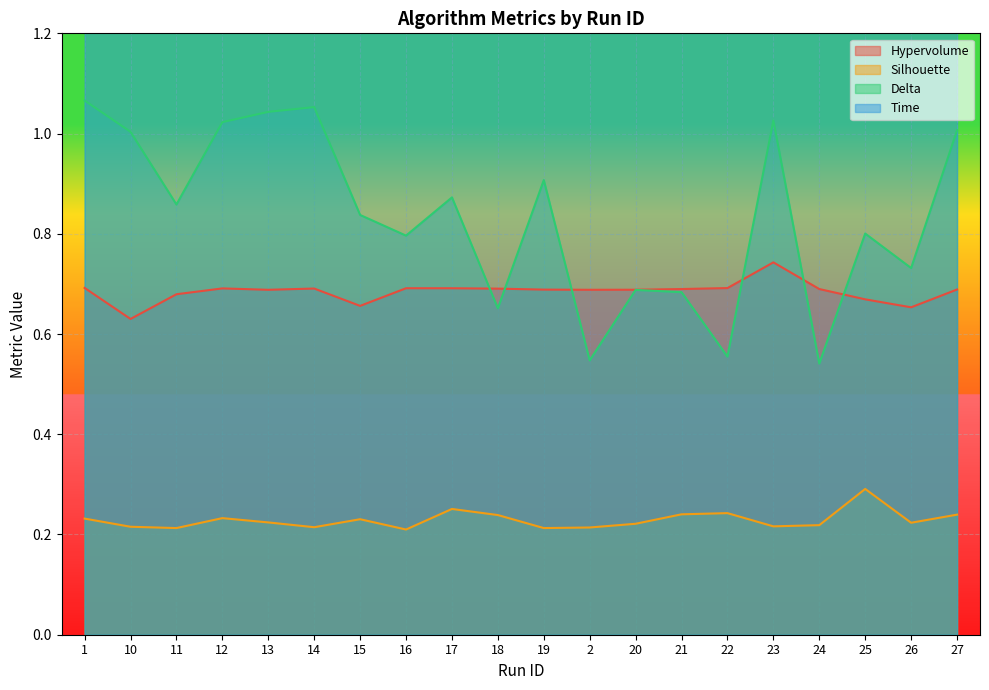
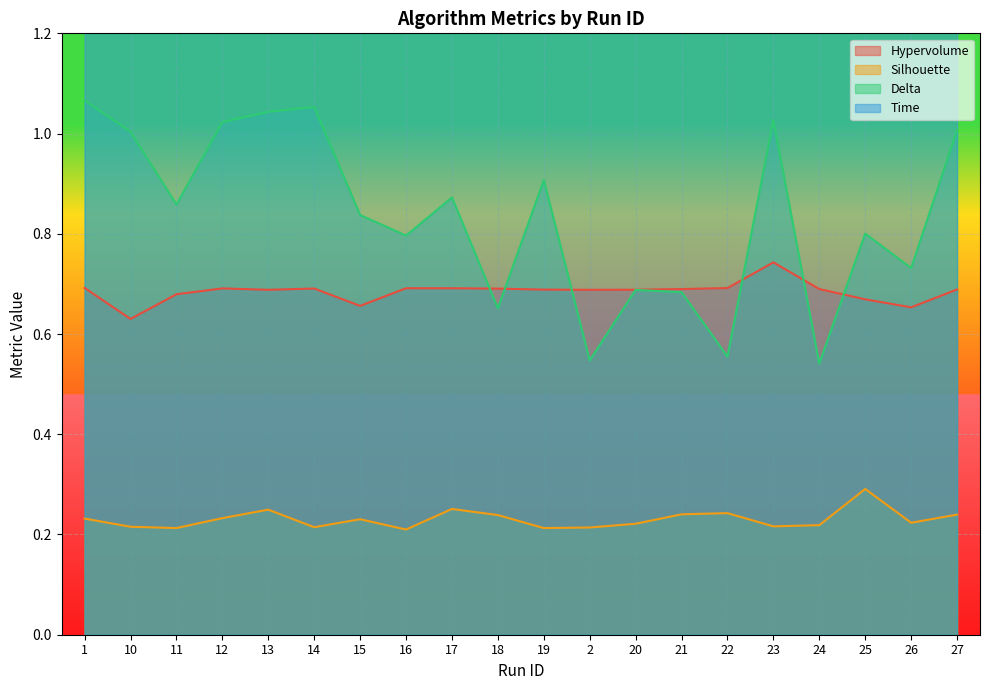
Silhouette, 13: 0.22 -> 0.25
